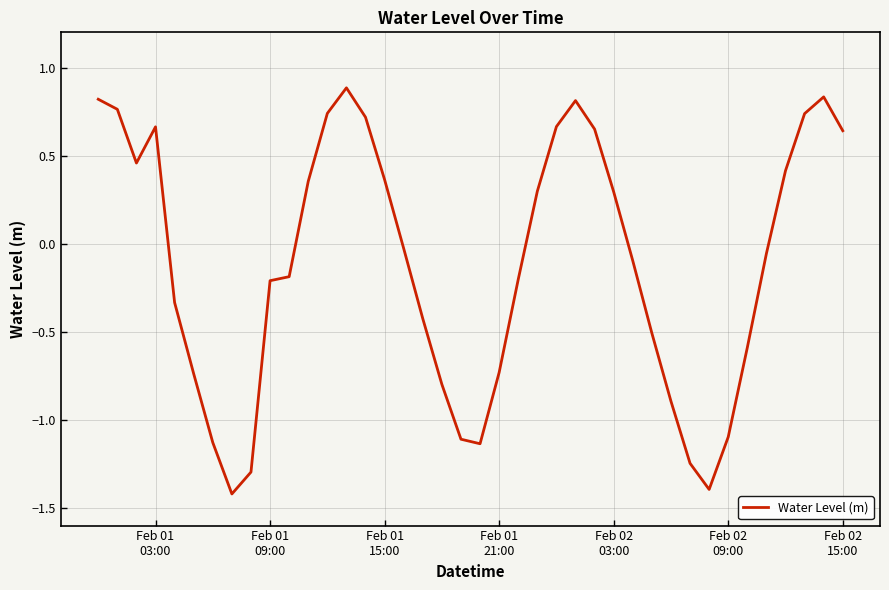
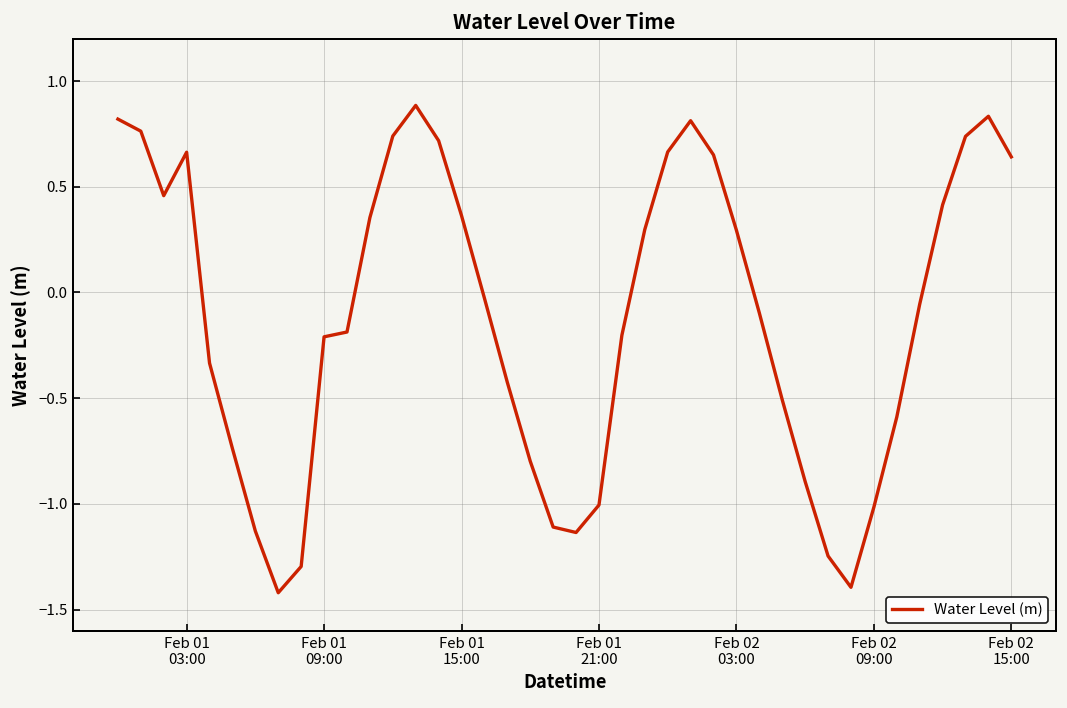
Feb 01 21:00: -0.73 -> -1.01
Feb 02 09:00: -1.10 -> -1.02
